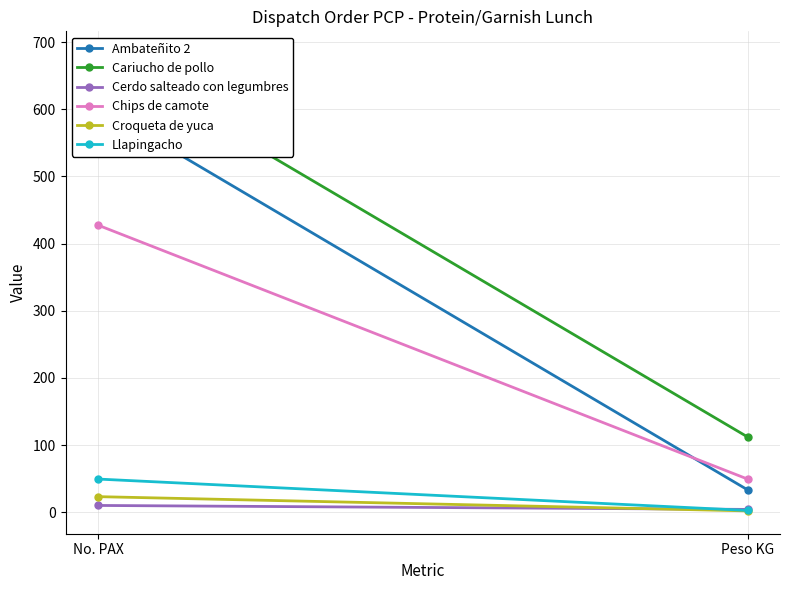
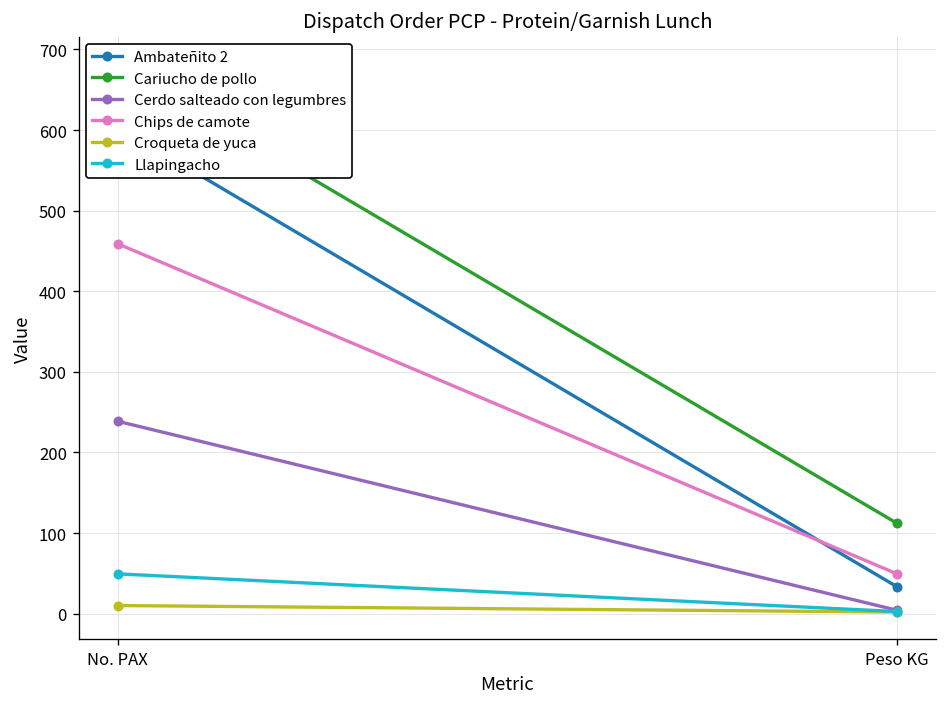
Cerdo salteado con legumbres, No. PAX: 10 -> 240
Chips de camote, No. PAX: 430 -> 460
Croqueta de yuca, No. PAX: 20 -> 10
